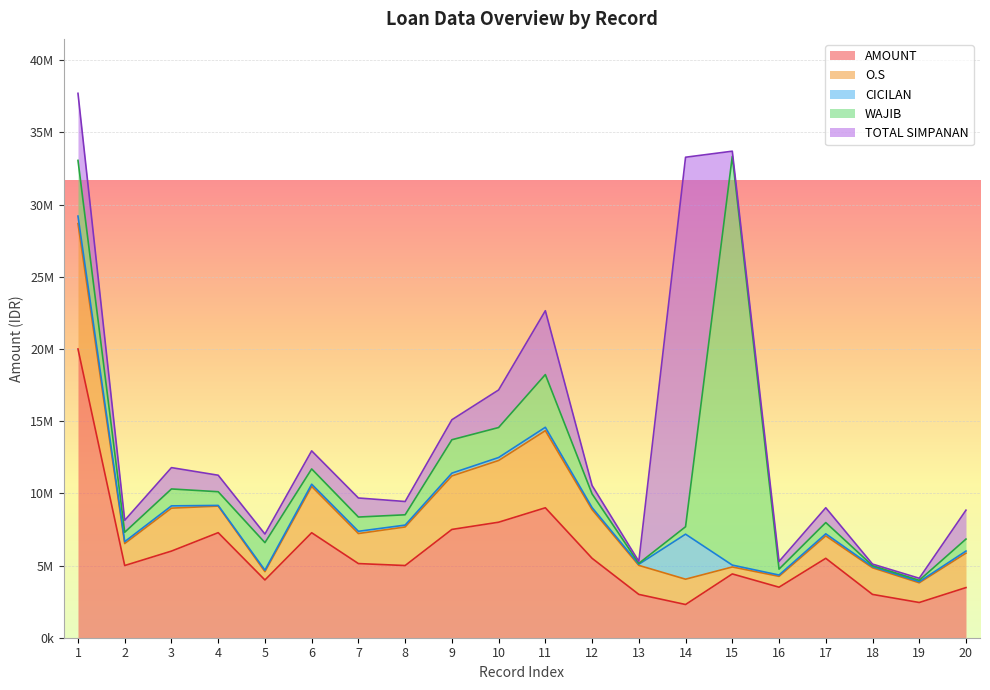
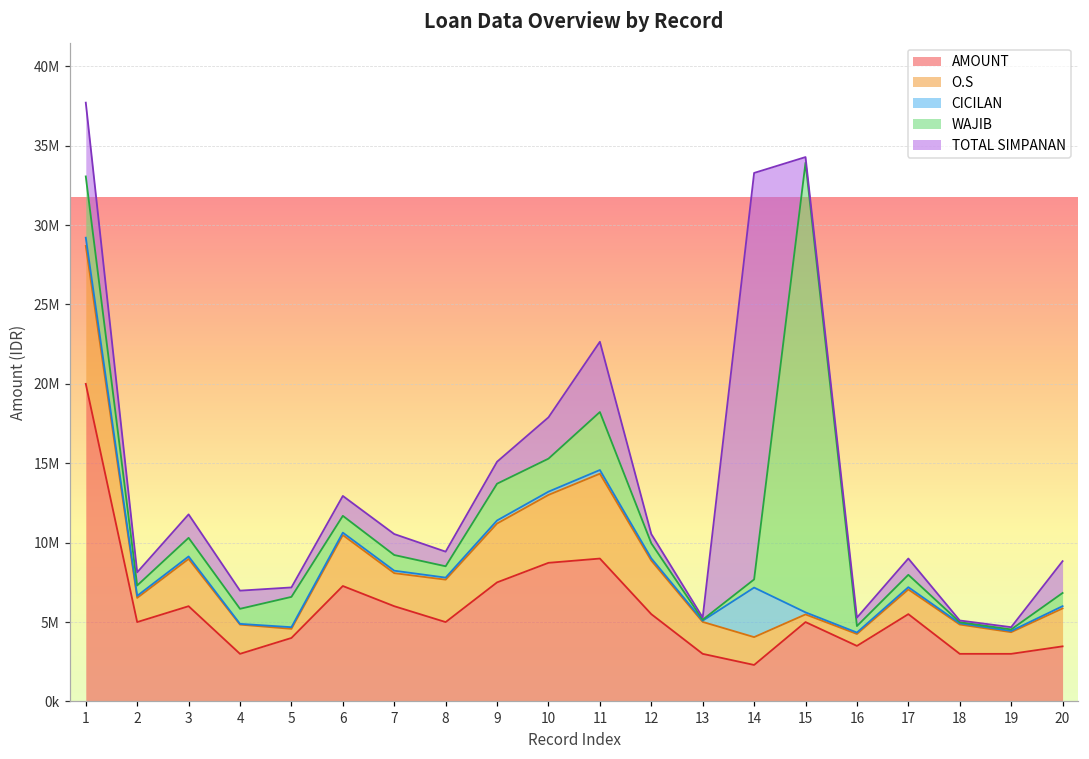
AMOUNT, 4: 7300000 -> 3000000
AMOUNT, 7: 5100000 -> 6000000
AMOUNT, 10: 8000000 -> 8700000
AMOUNT, 15: 4400000 -> 5000000
AMOUNT, 19: 2400000 -> 3000000
